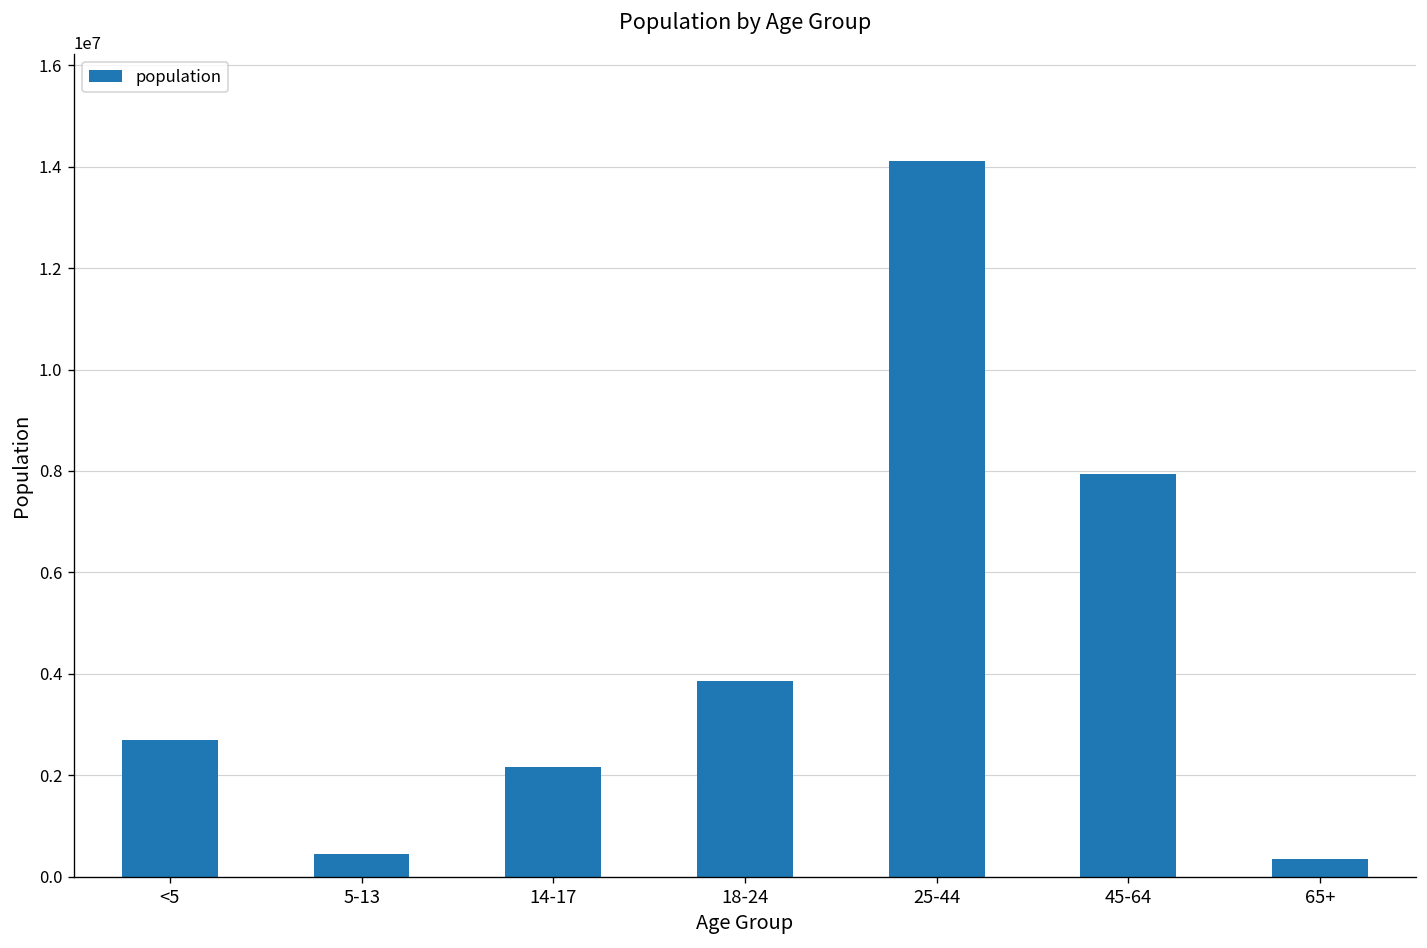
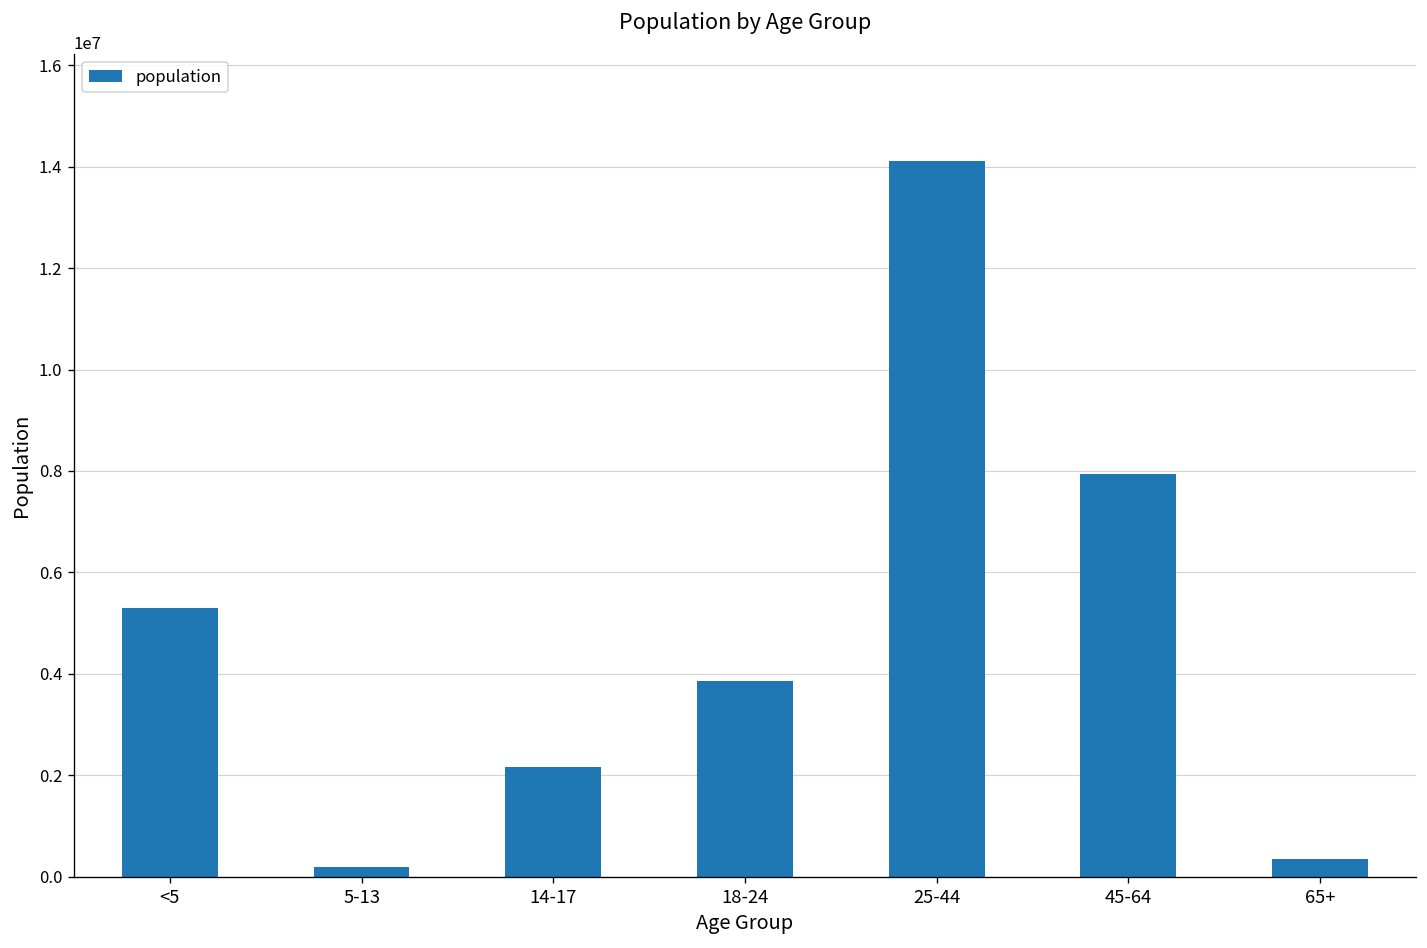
<5: 2700000 -> 5300000
5-13: 400000 -> 200000
